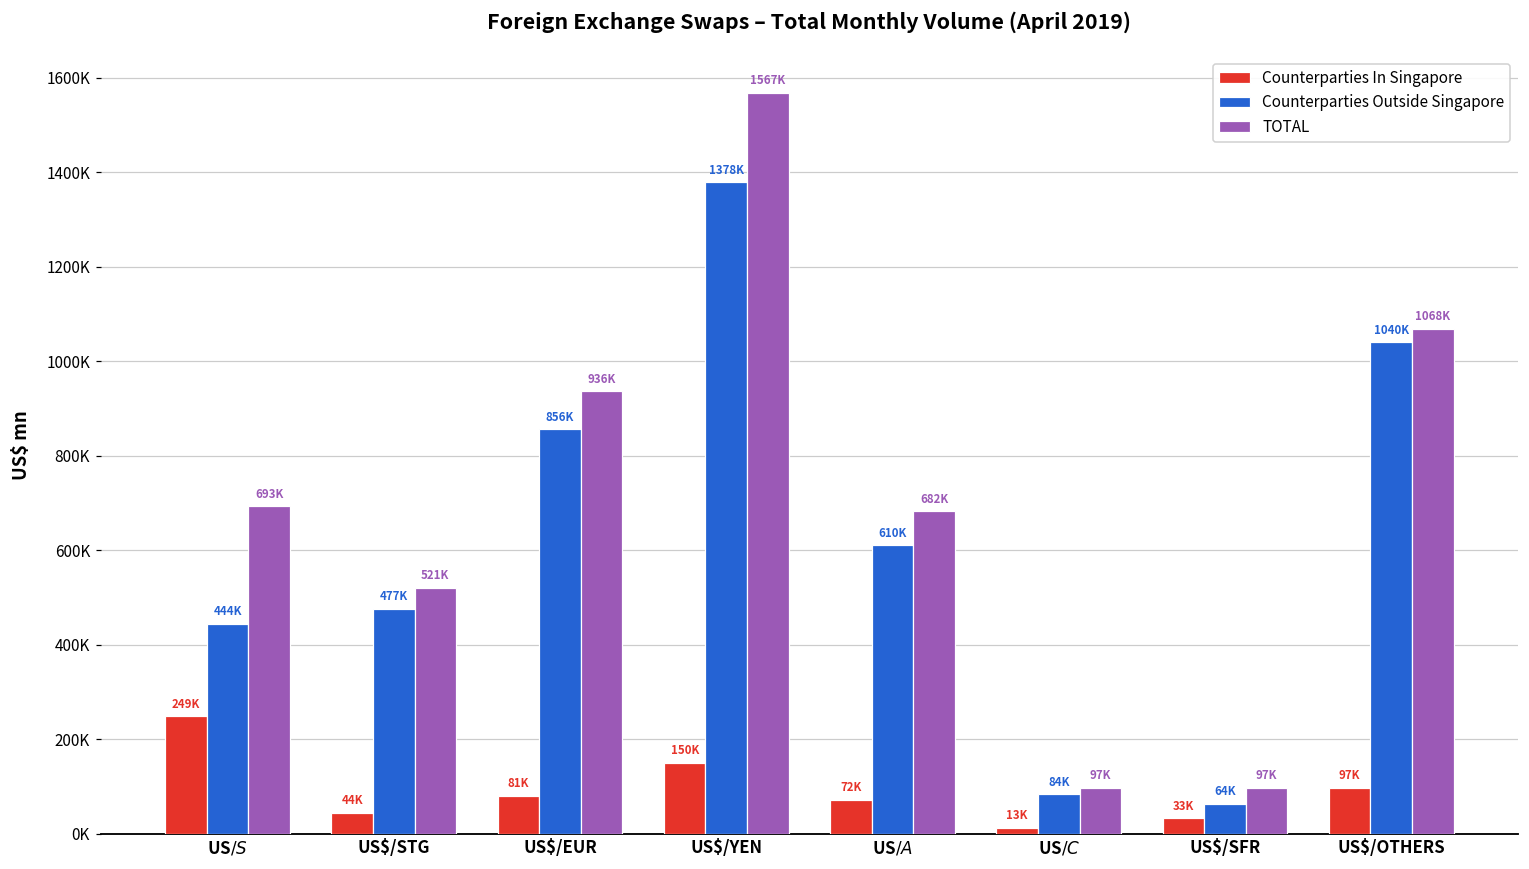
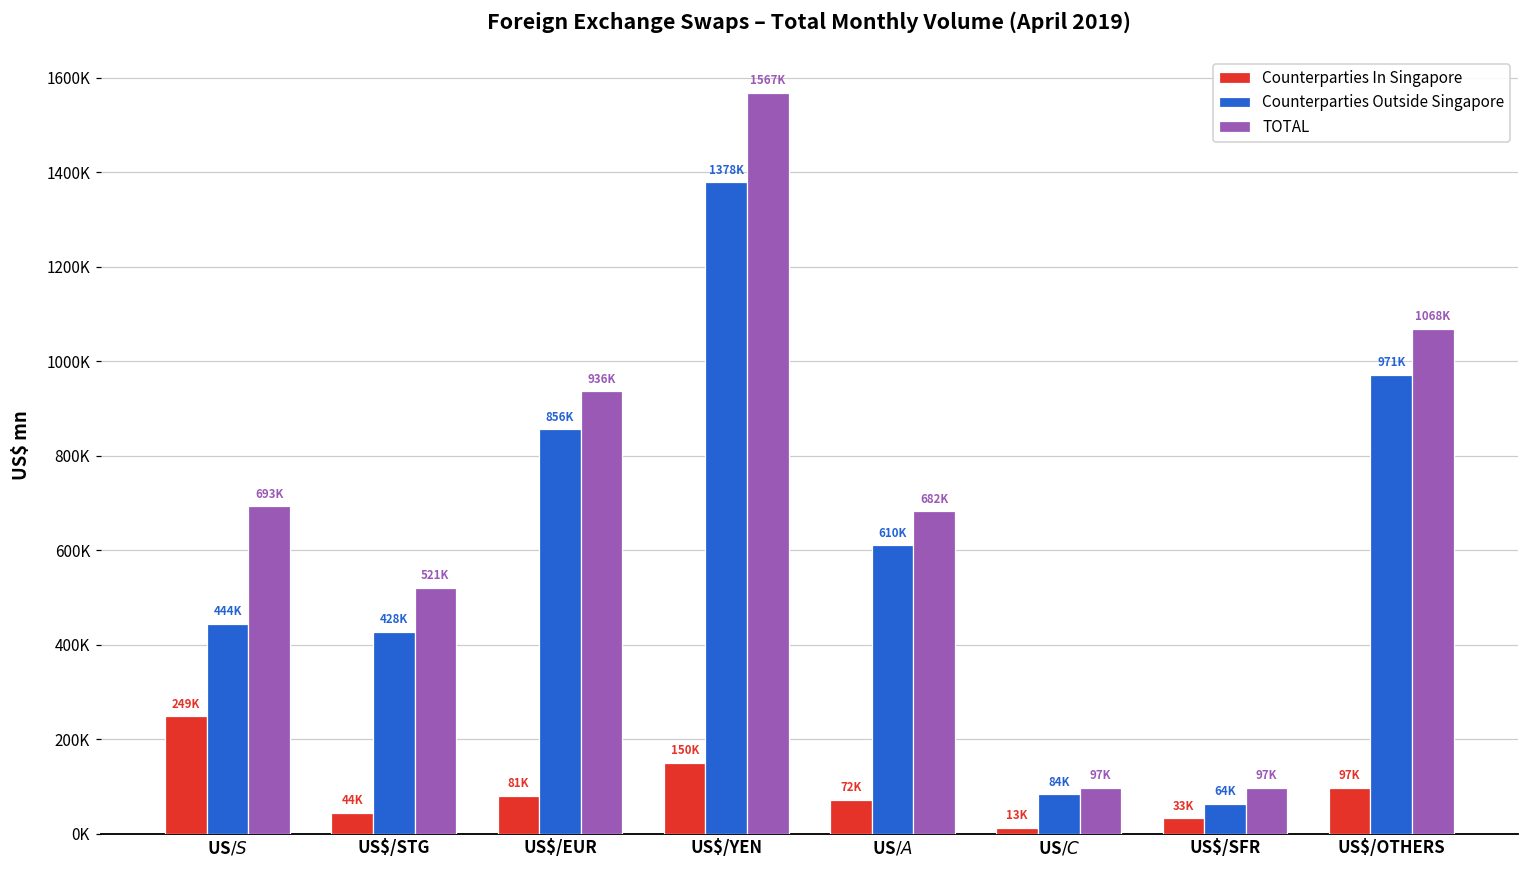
Counterparties Outside Singapore, US$/STG: 477K -> 428K
Counterparties Outside Singapore, US$/OTHERS: 1040K -> 971K
